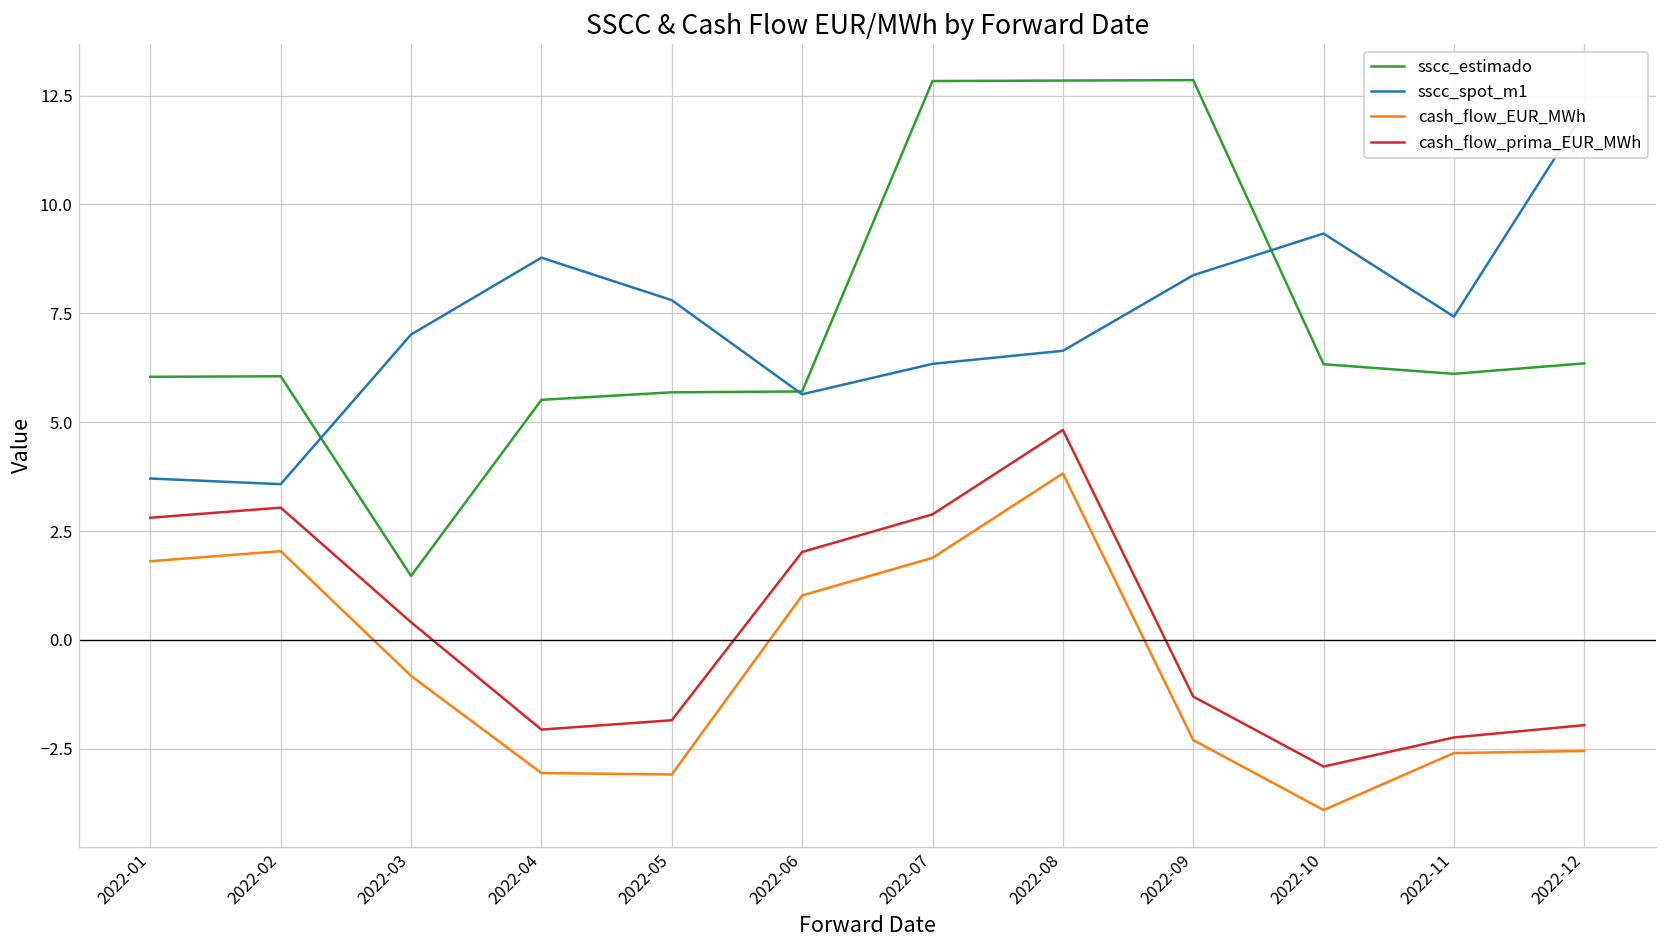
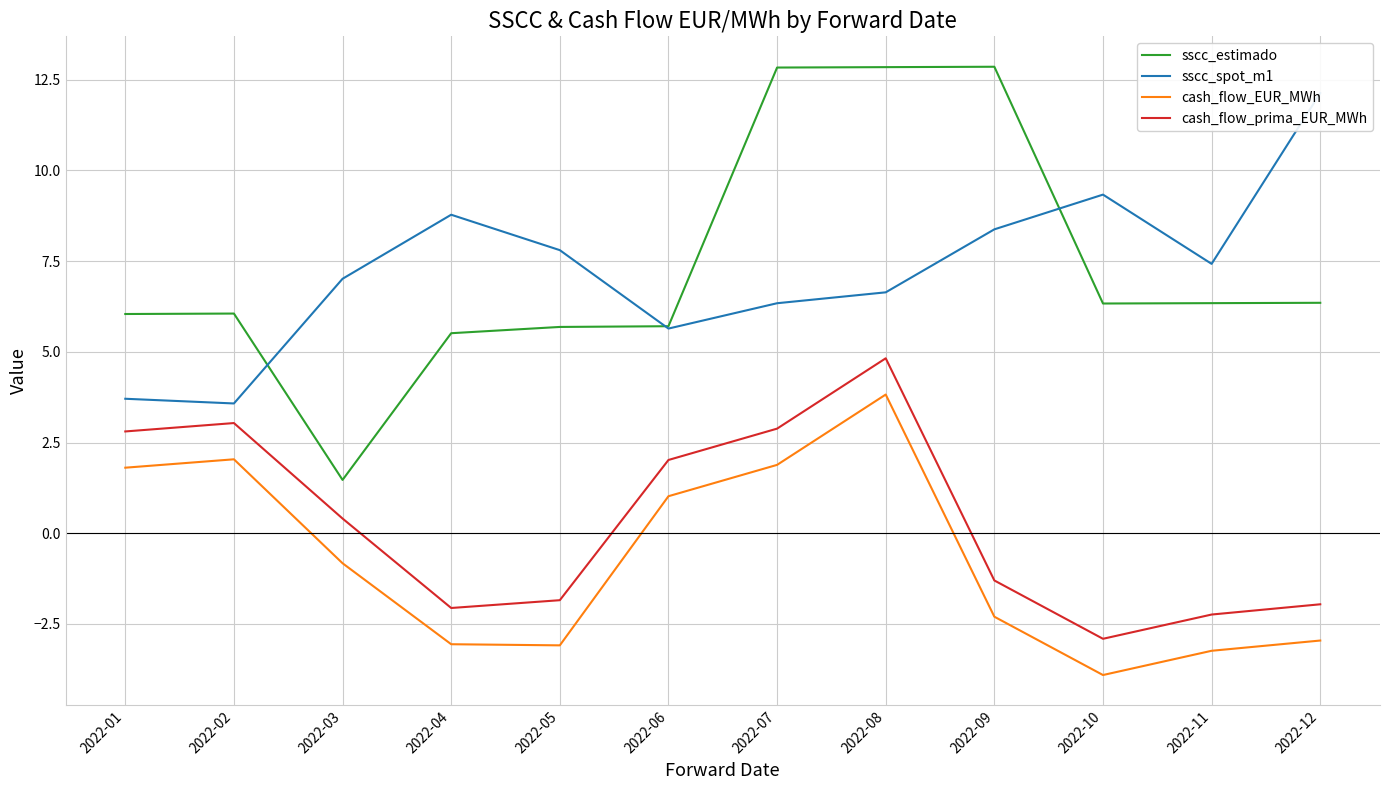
sscc_estimado, 2022-11: 6.1 -> 6.3
cash_flow_EUR_MWh, 2022-11: -2.6 -> -3.2
cash_flow_EUR_MWh, 2022-12: -2.6 -> -3.0
